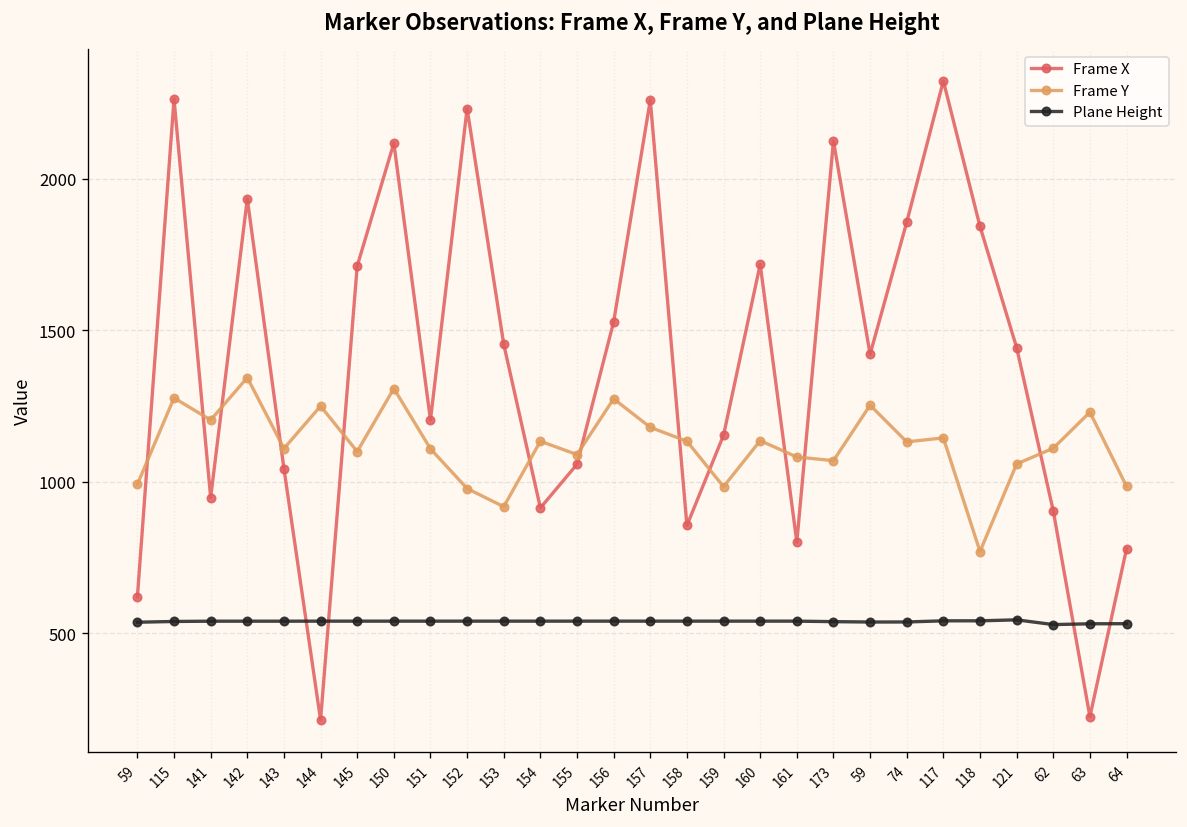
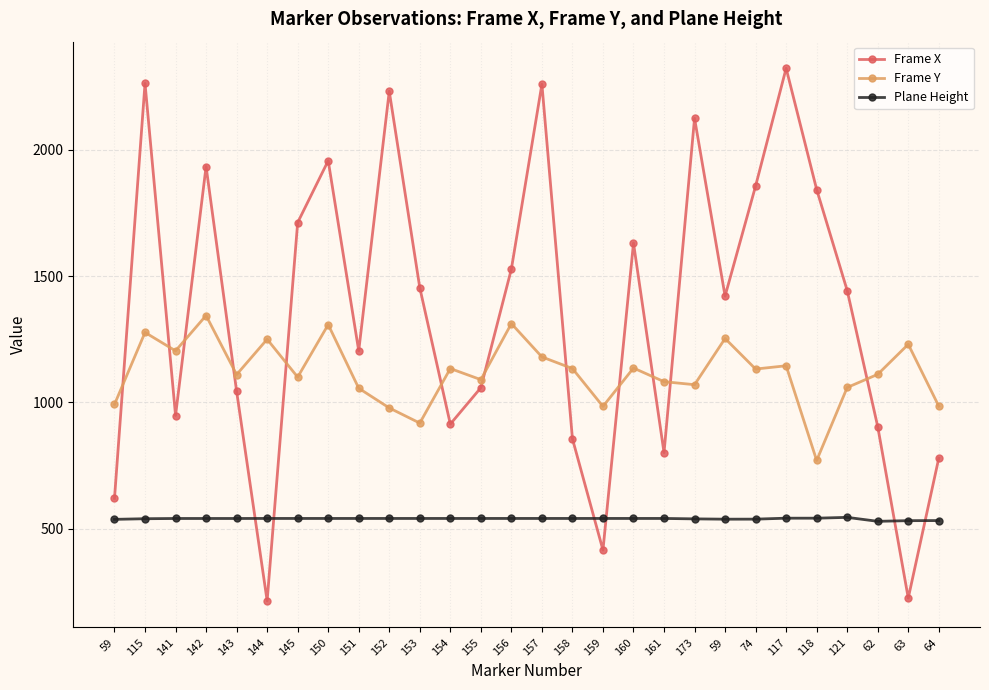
Frame X, 150: 2120 -> 1960
Frame Y, 151: 1110 -> 1060
Frame Y, 156: 1270 -> 1310
Frame X, 159: 1150 -> 420
Frame X, 160: 1720 -> 1630
